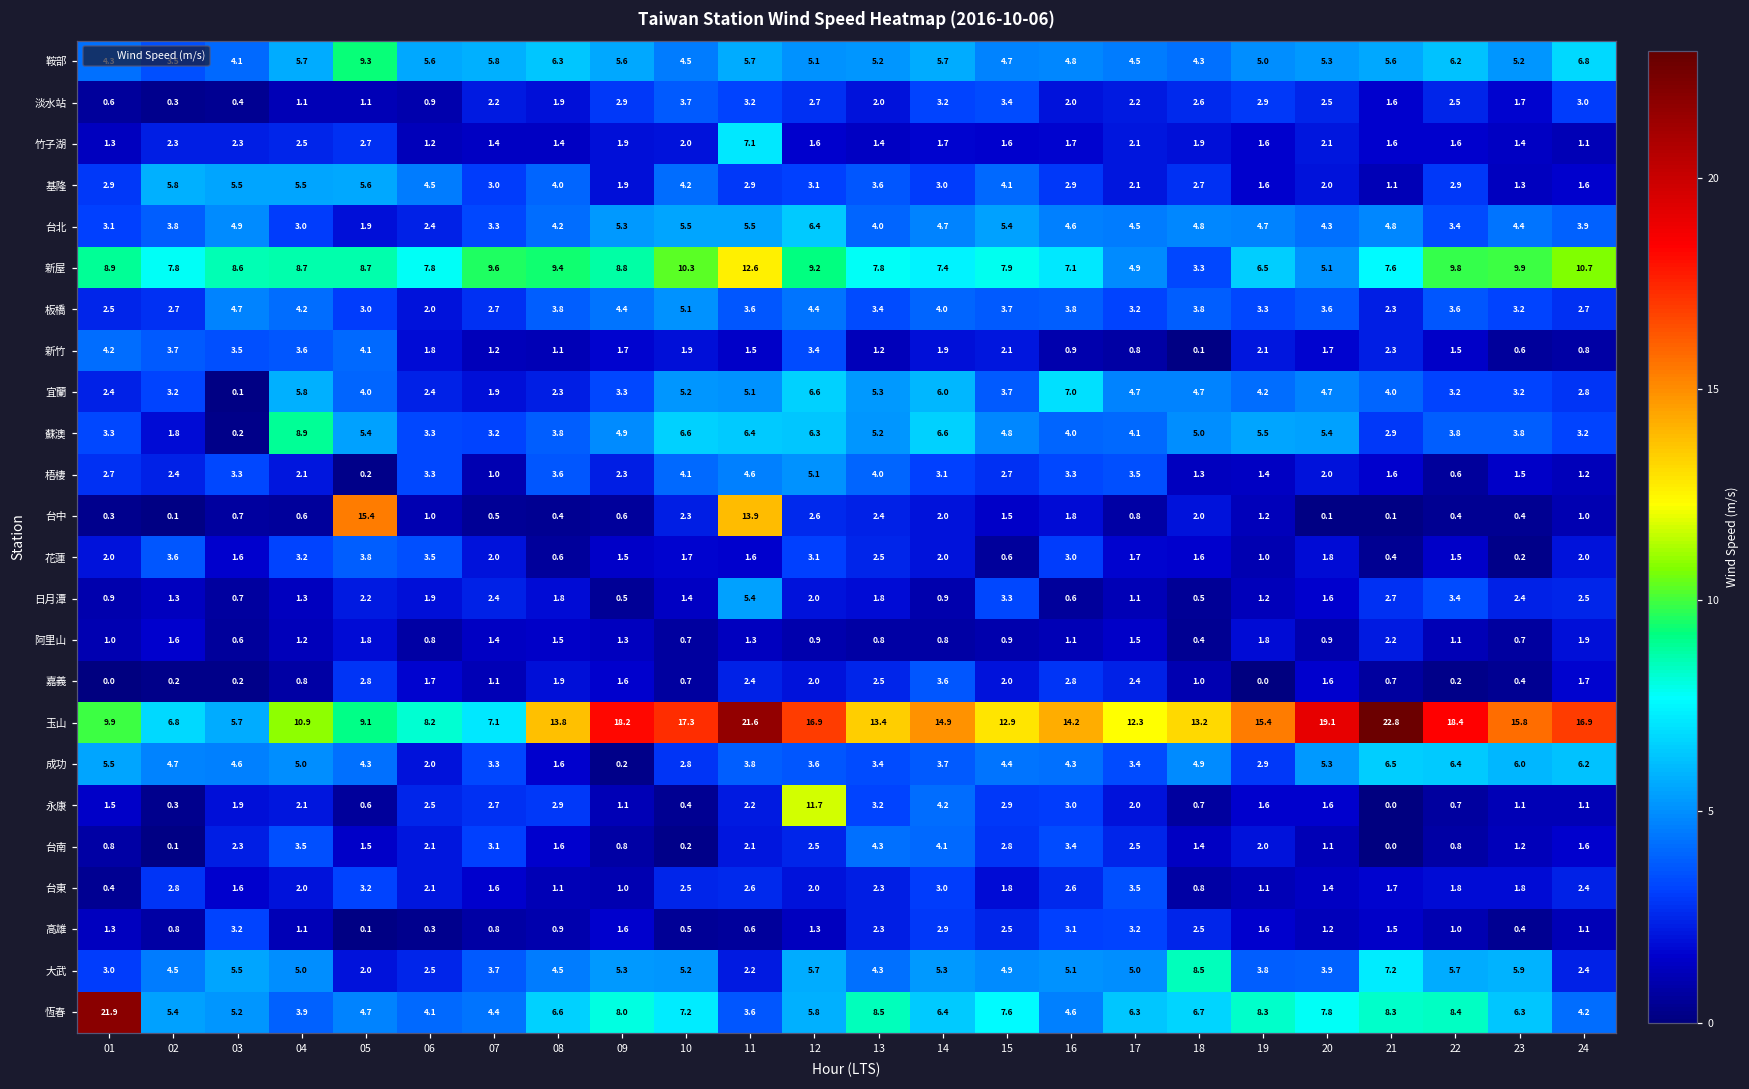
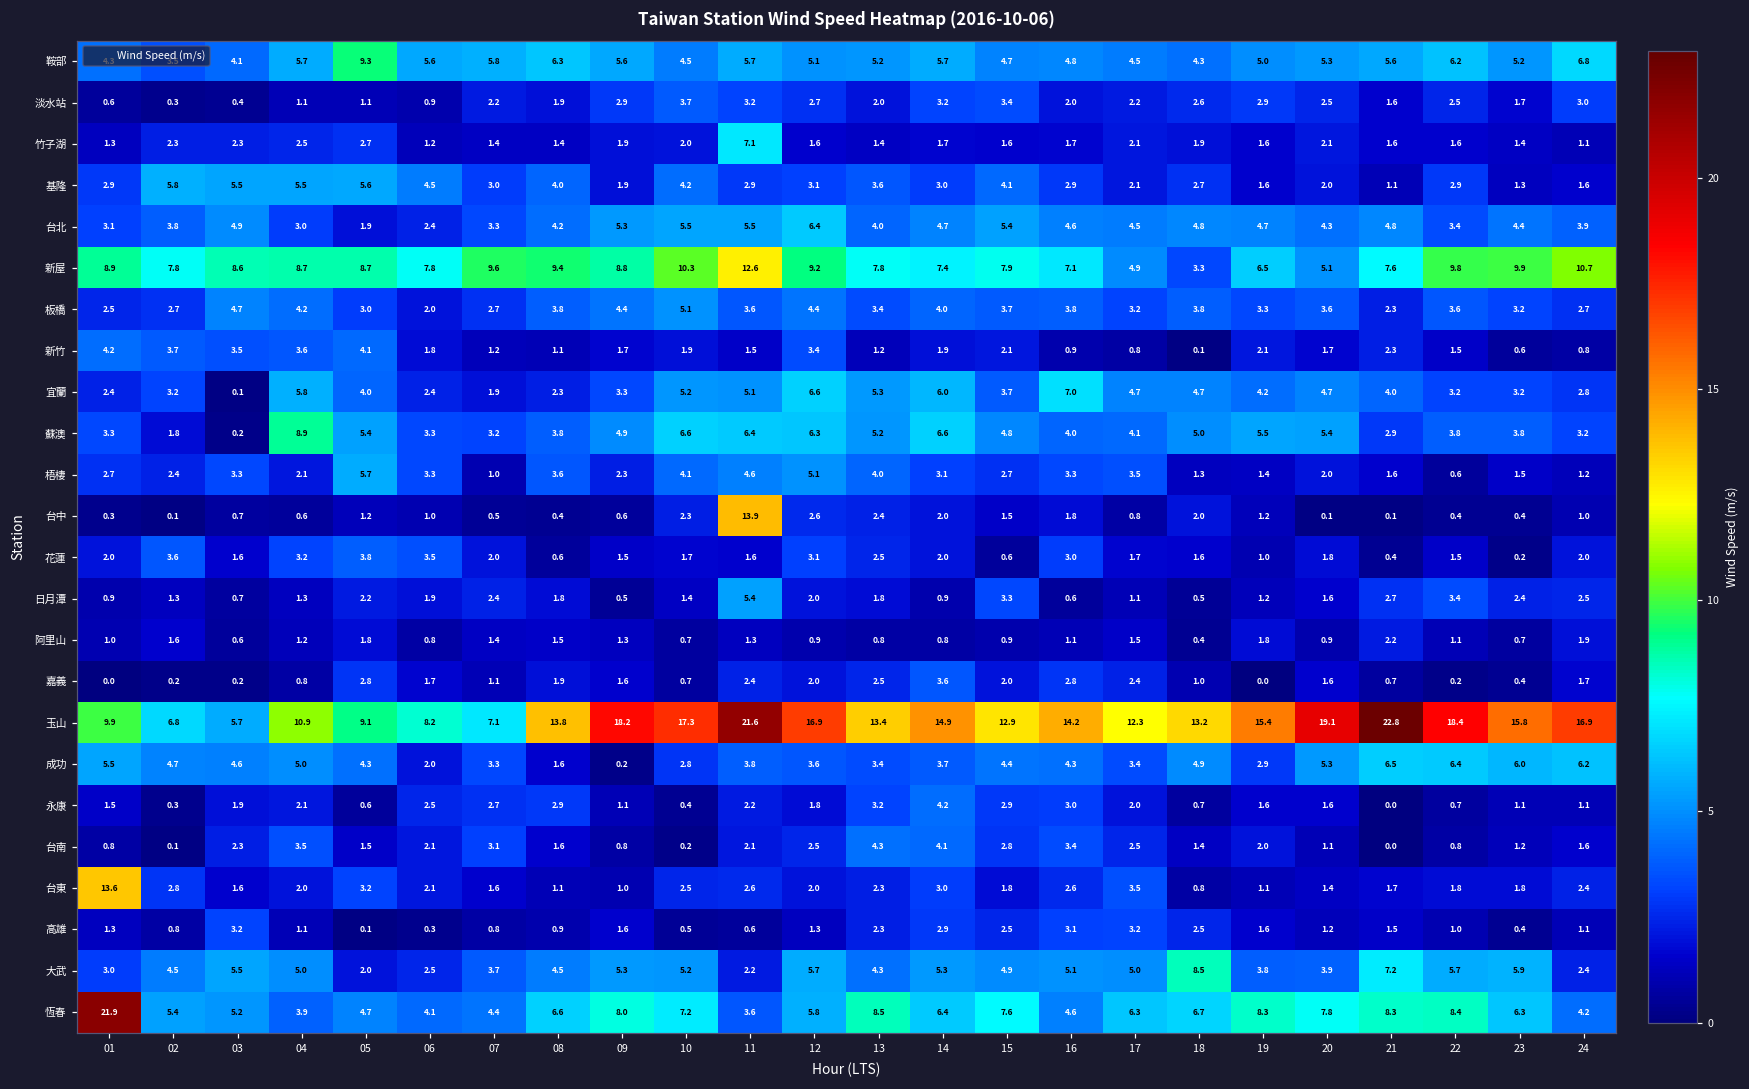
梧棲, 05: 0.2 -> 5.7
台中, 05: 15.4 -> 1.2
永康, 12: 11.7 -> 1.8
台東, 01: 0.4 -> 13.6
